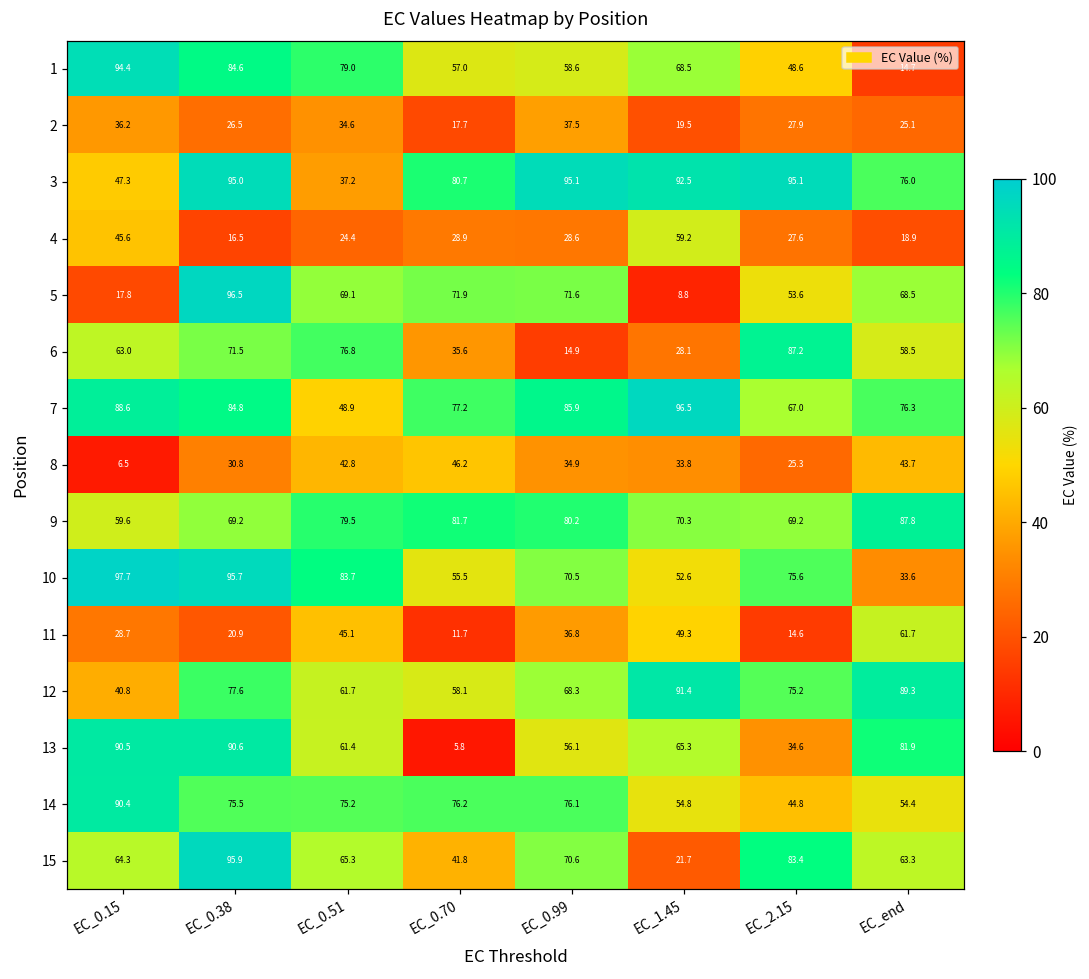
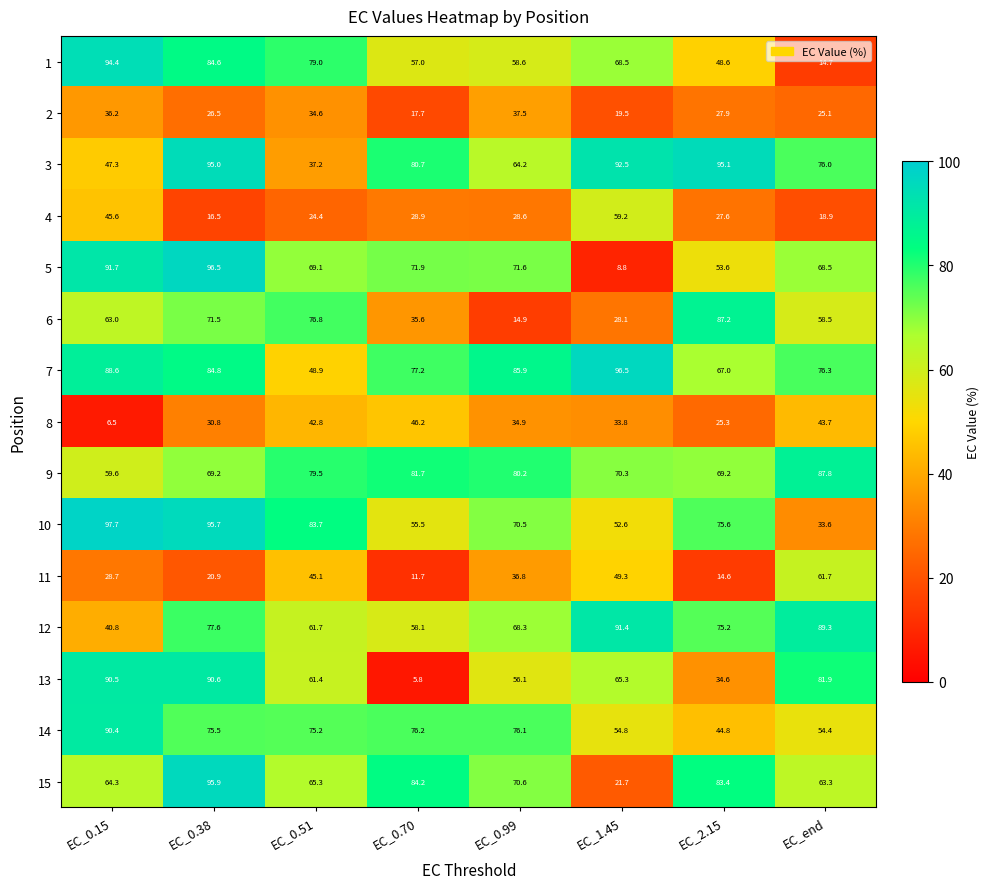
3, EC_0.99: 95.1 -> 64.2
5, EC_0.15: 17.8 -> 91.7
15, EC_0.70: 41.8 -> 84.2
